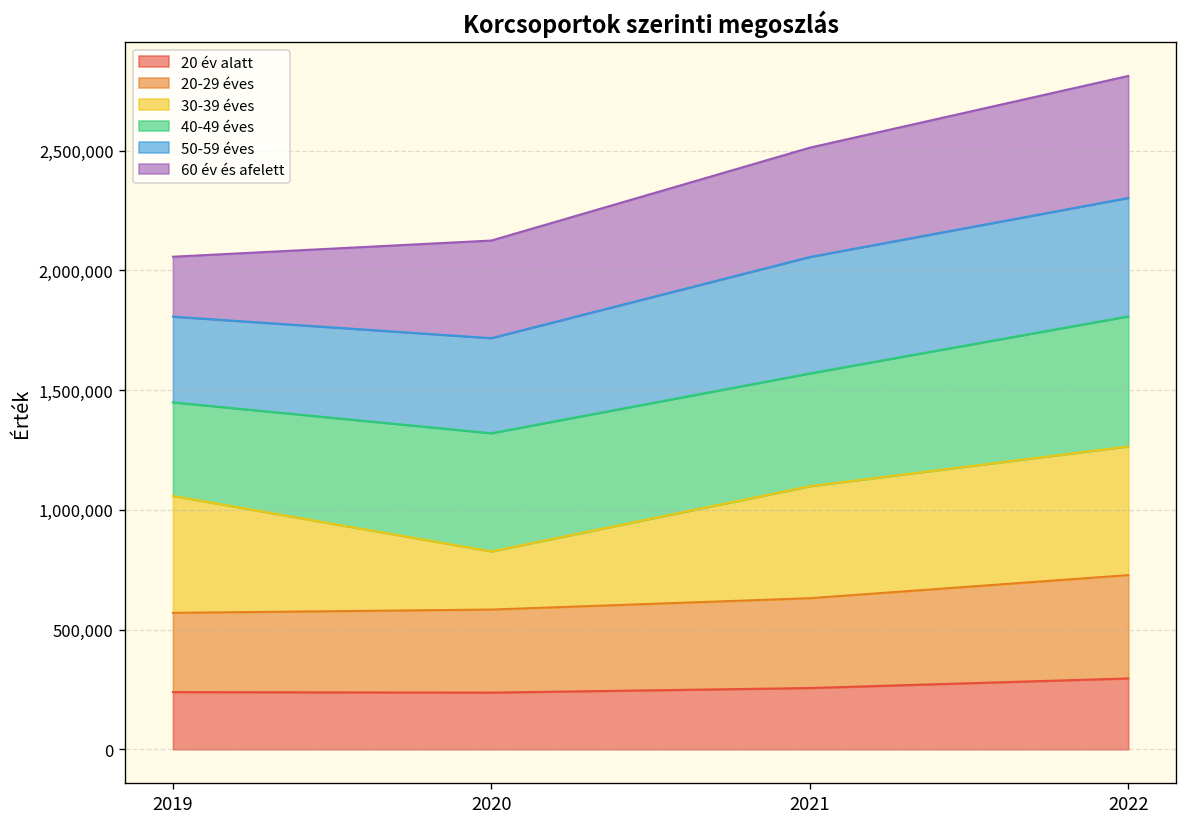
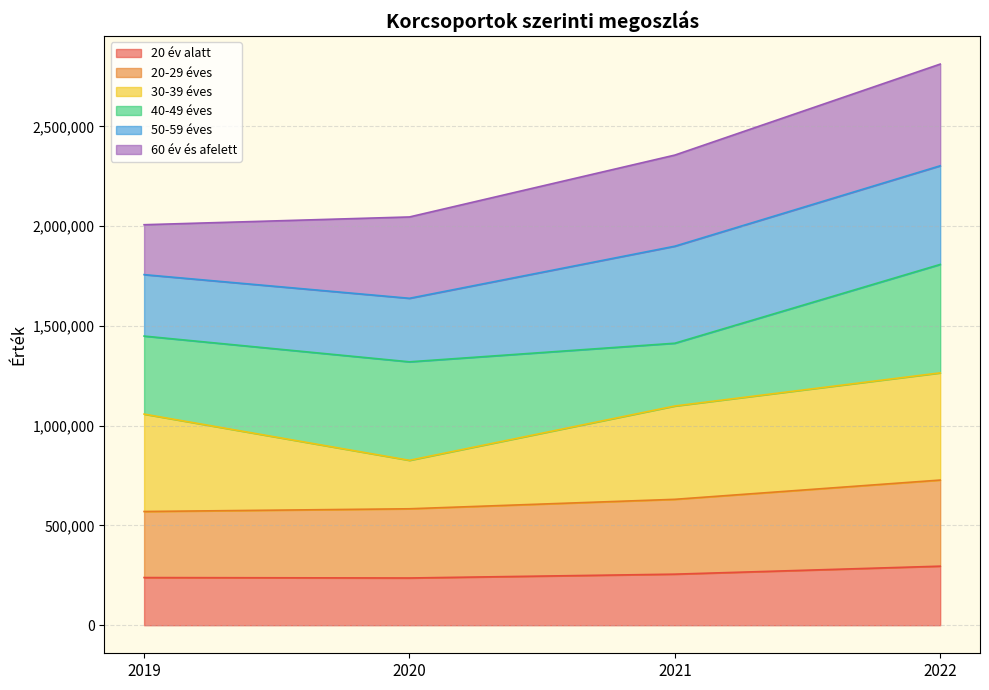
50-59 éves, 2019: 360,000 -> 310,000
50-59 éves, 2020: 400,000 -> 320,000
40-49 éves, 2021: 470,000 -> 310,000
